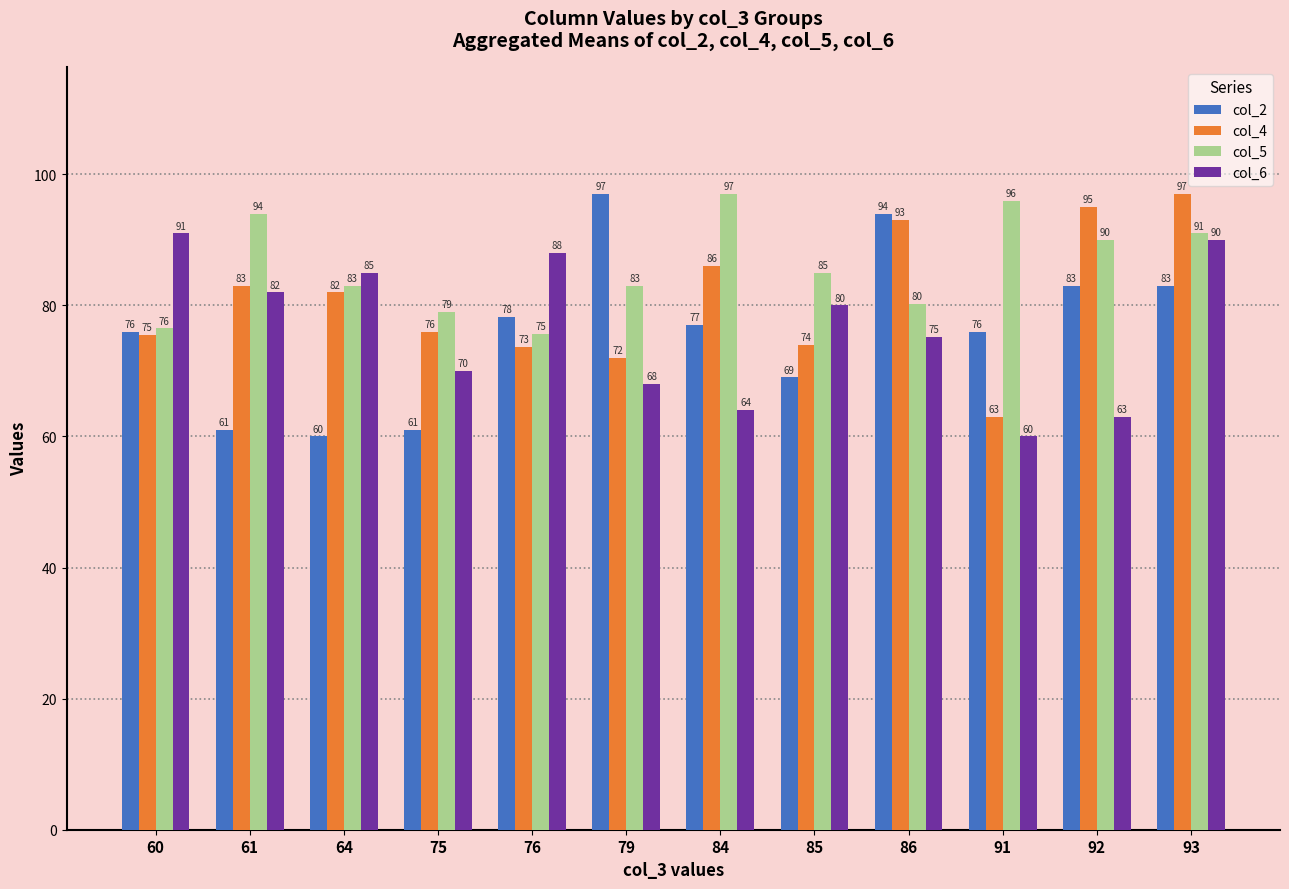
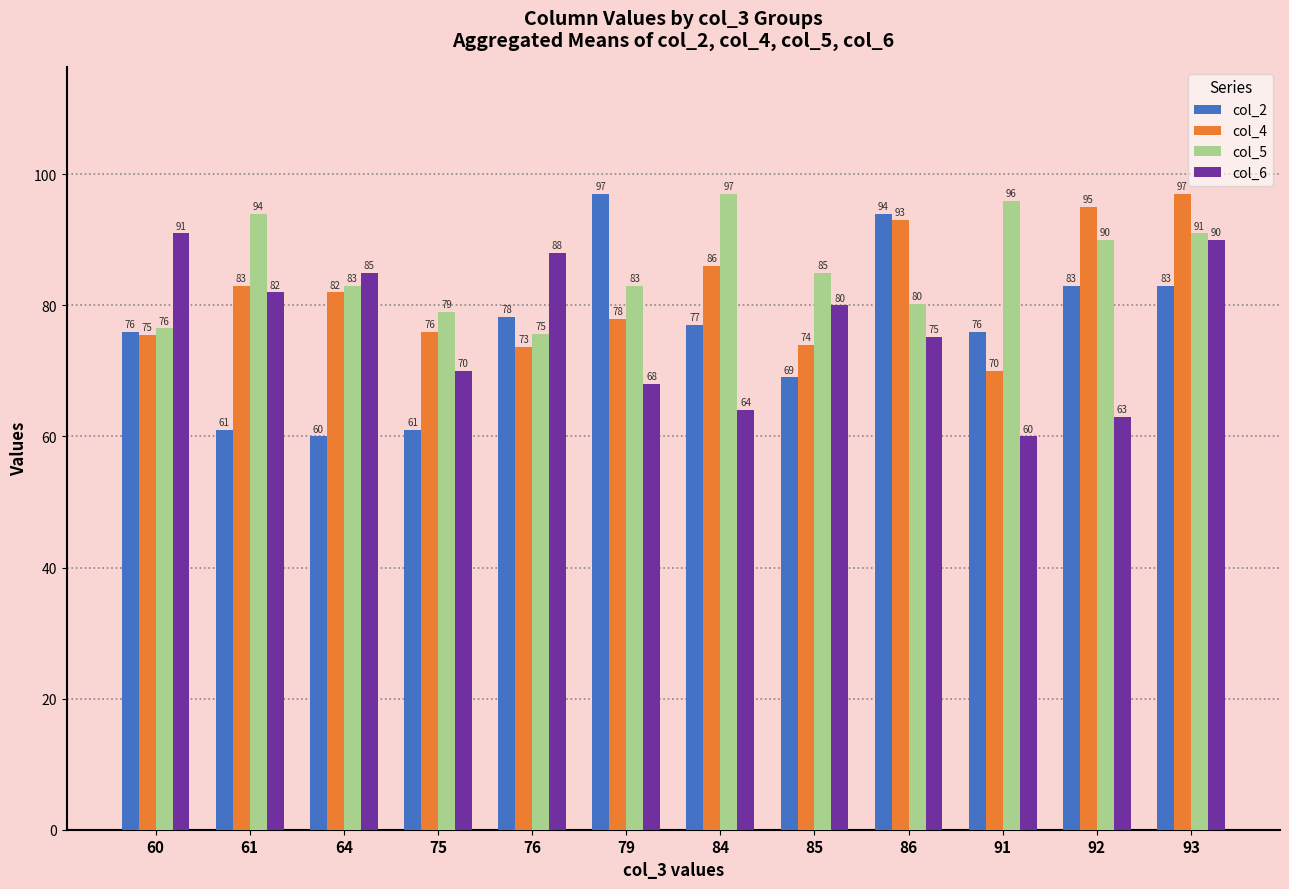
col_4, 79: 72 -> 78
col_4, 91: 63 -> 70
